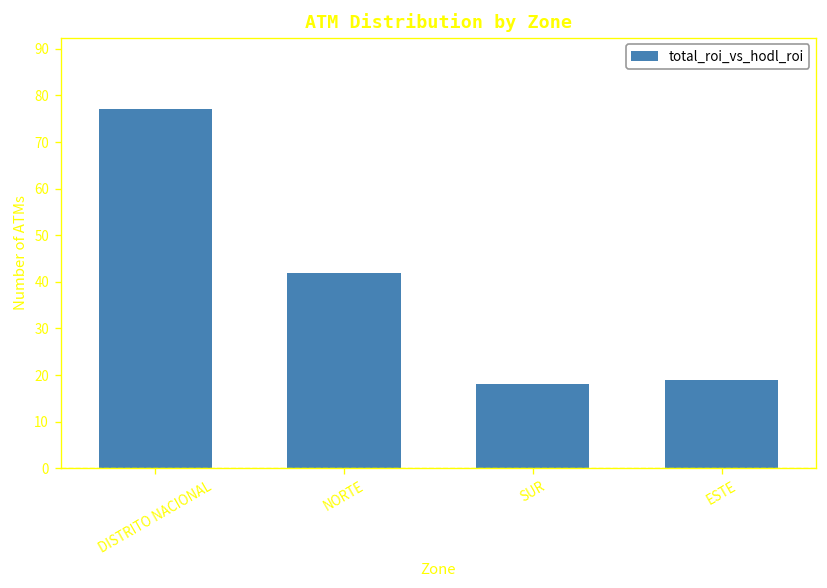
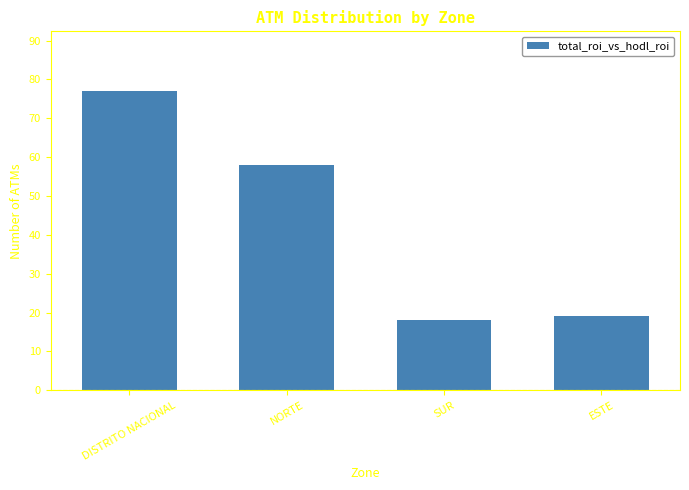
NORTE: 42 -> 58
